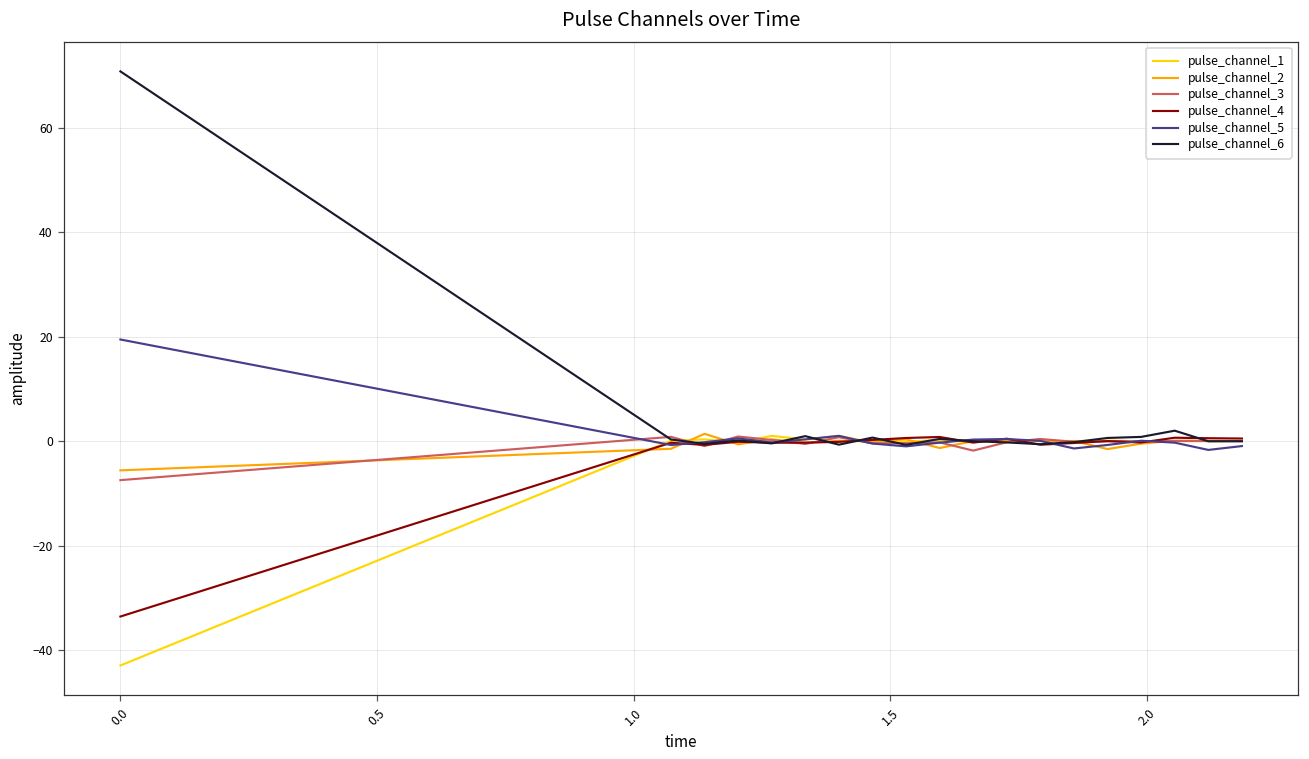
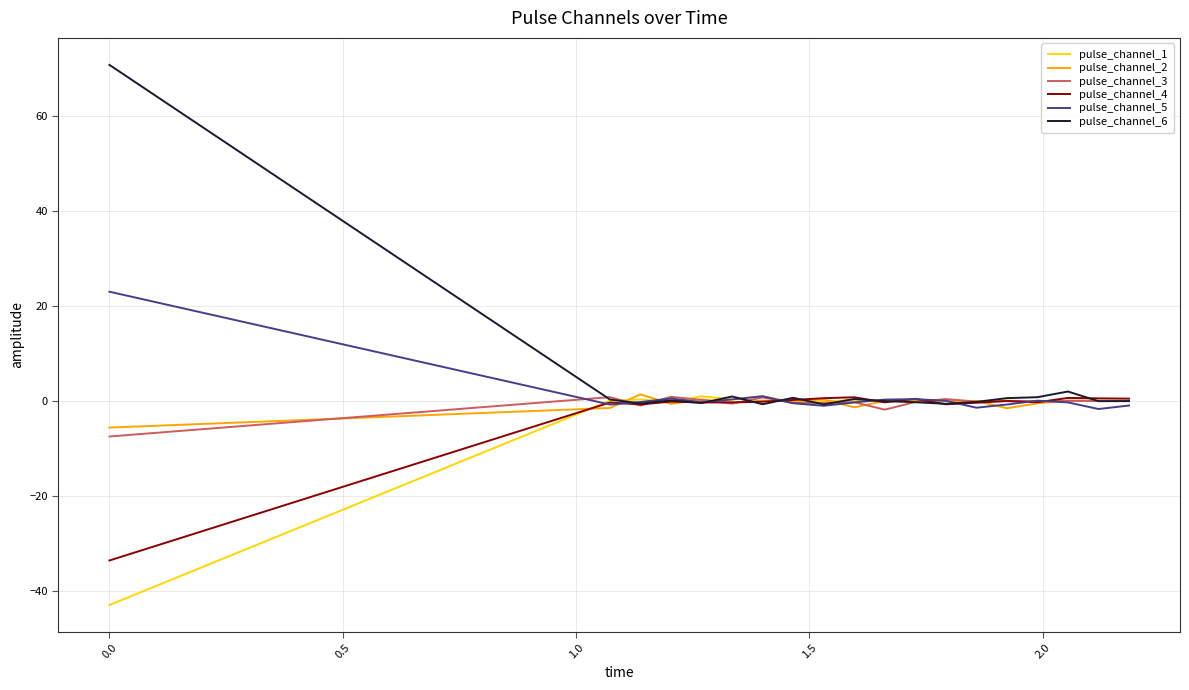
pulse_channel_5, 0.0: 19 -> 23
